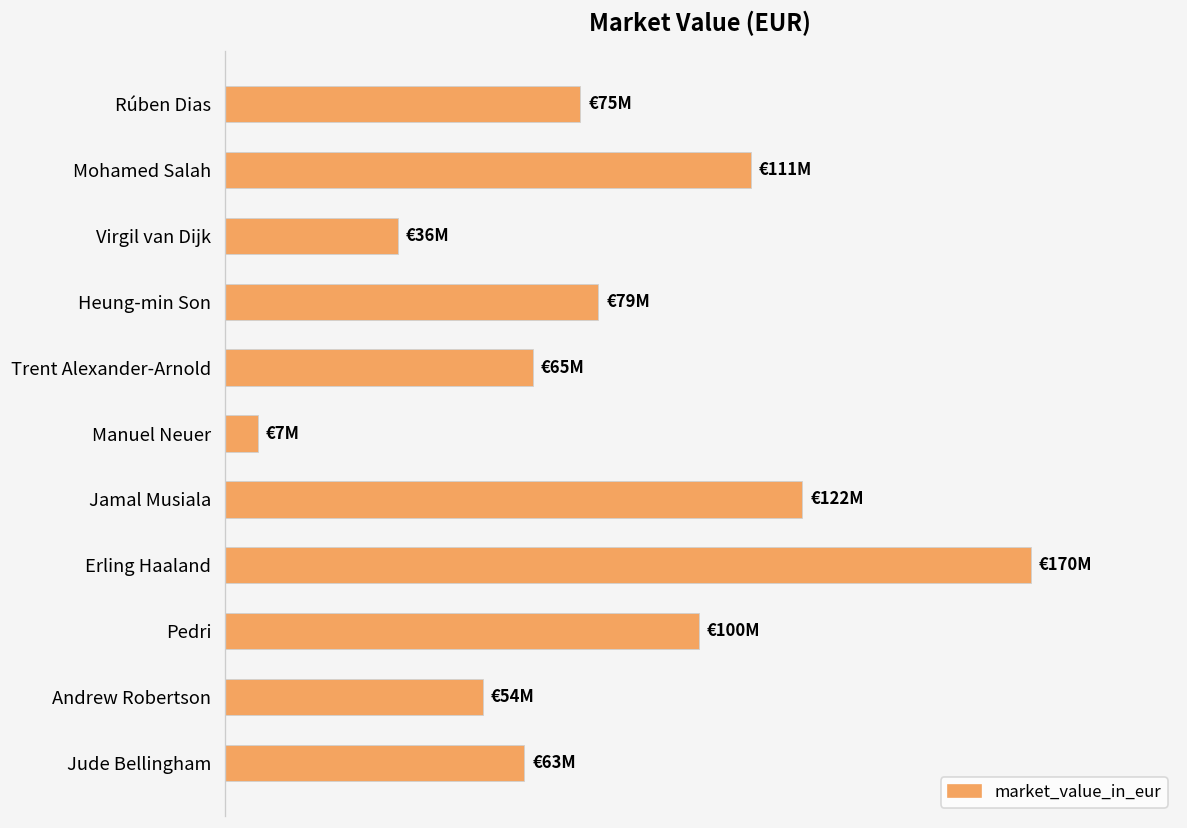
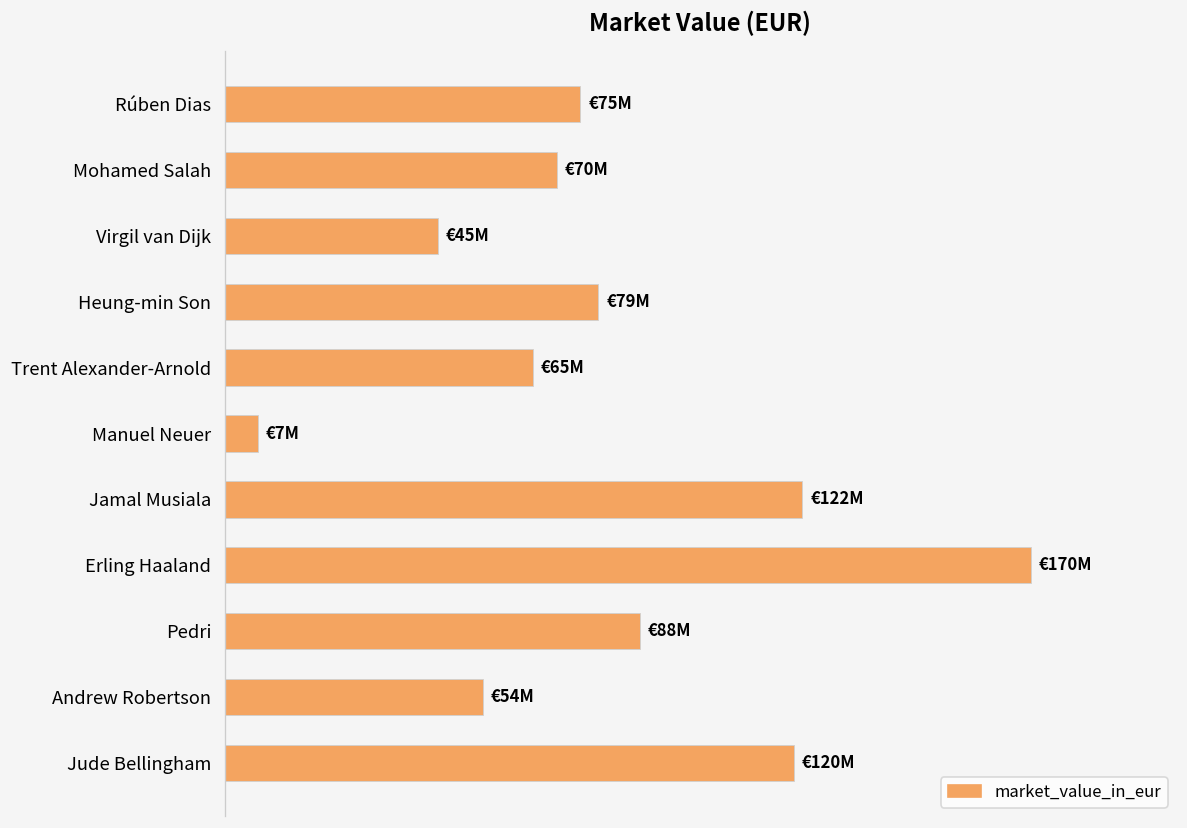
Mohamed Salah: €111M -> €70M
Virgil van Dijk: €36M -> €45M
Pedri: €100M -> €88M
Jude Bellingham: €63M -> €120M
